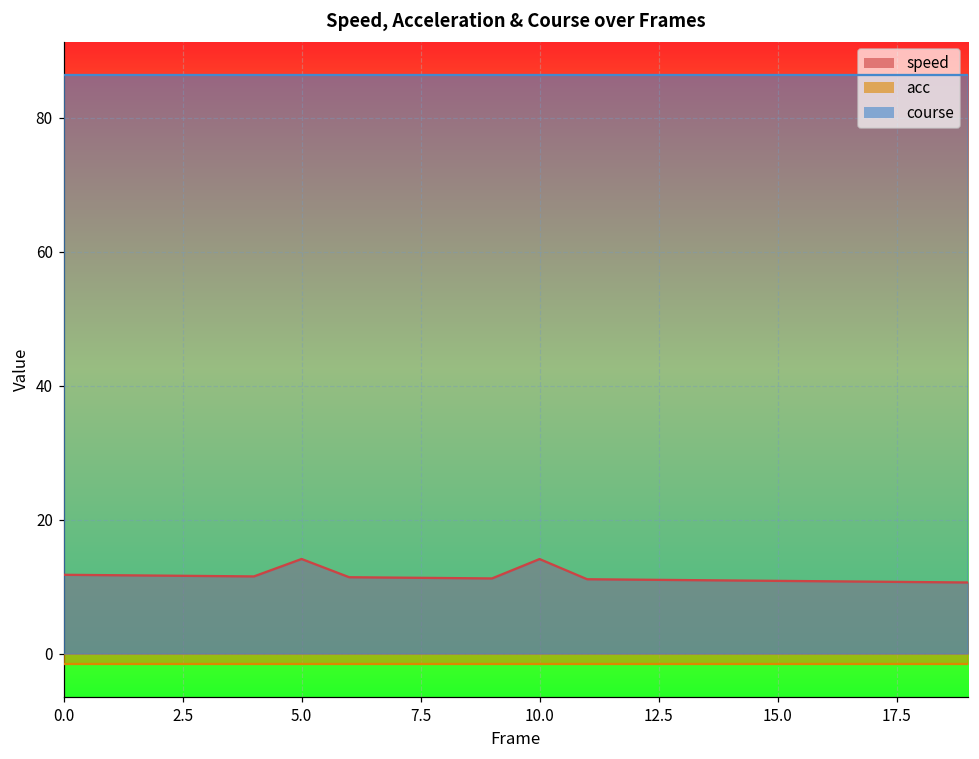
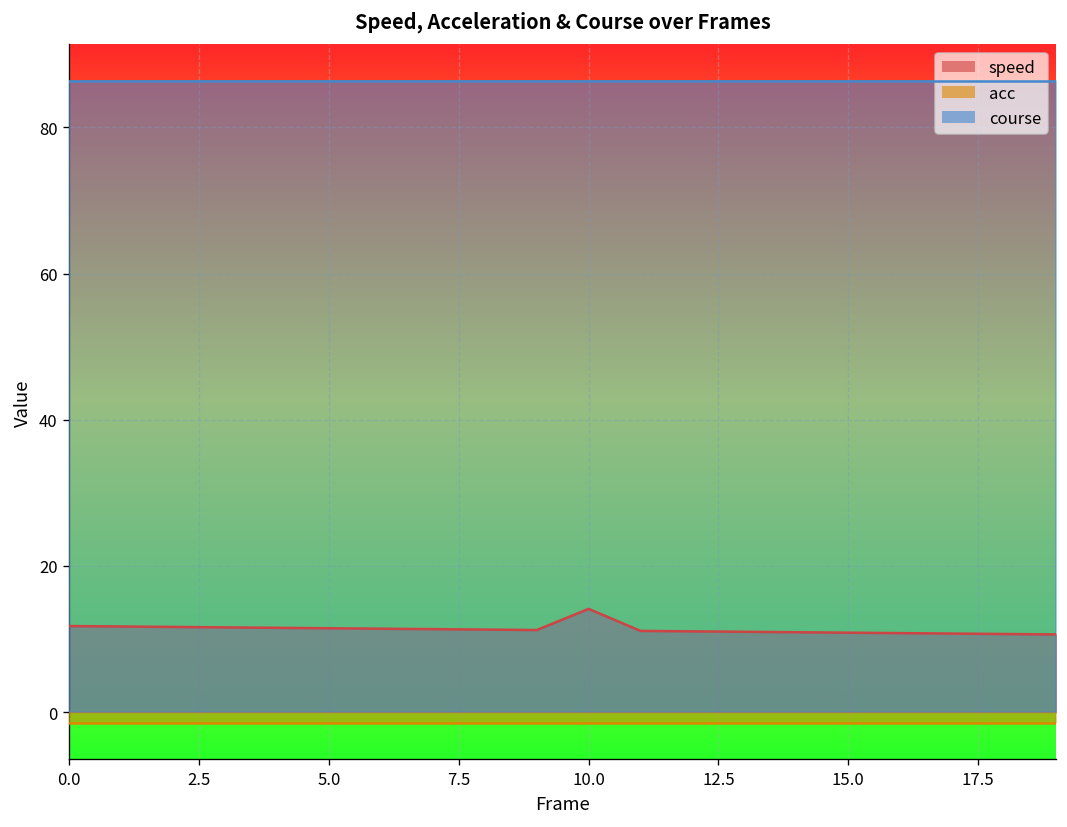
speed, 5.0: 14 -> 11
